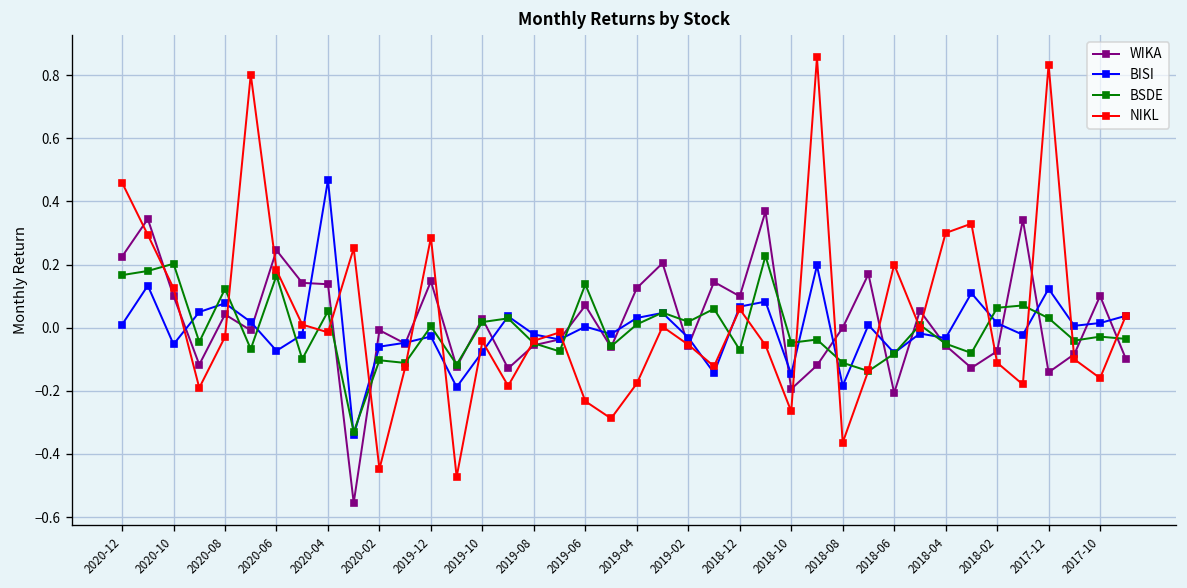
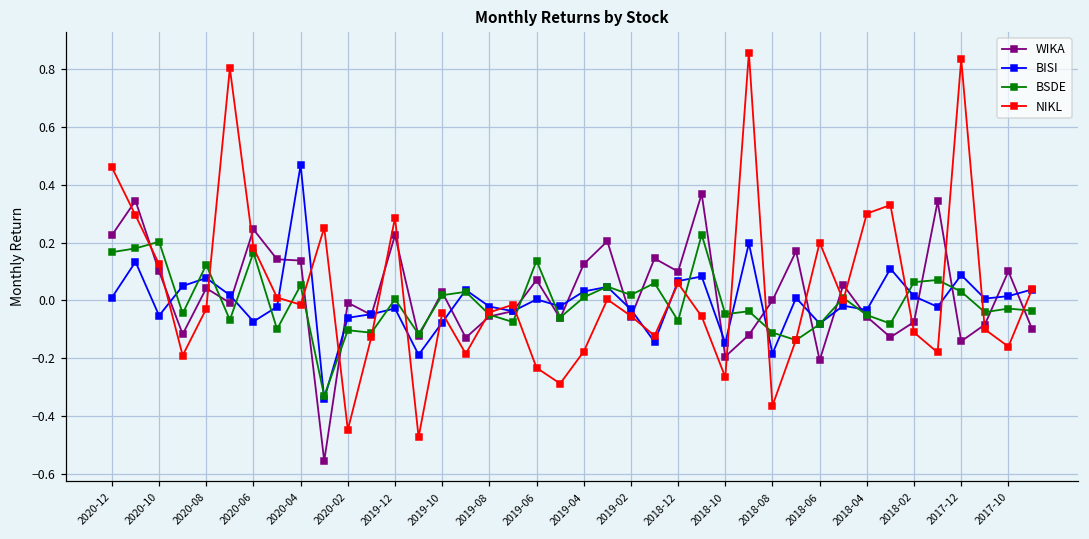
WIKA, 2019-12: 0.15 -> 0.23
BISI, 2017-12: 0.12 -> 0.09
